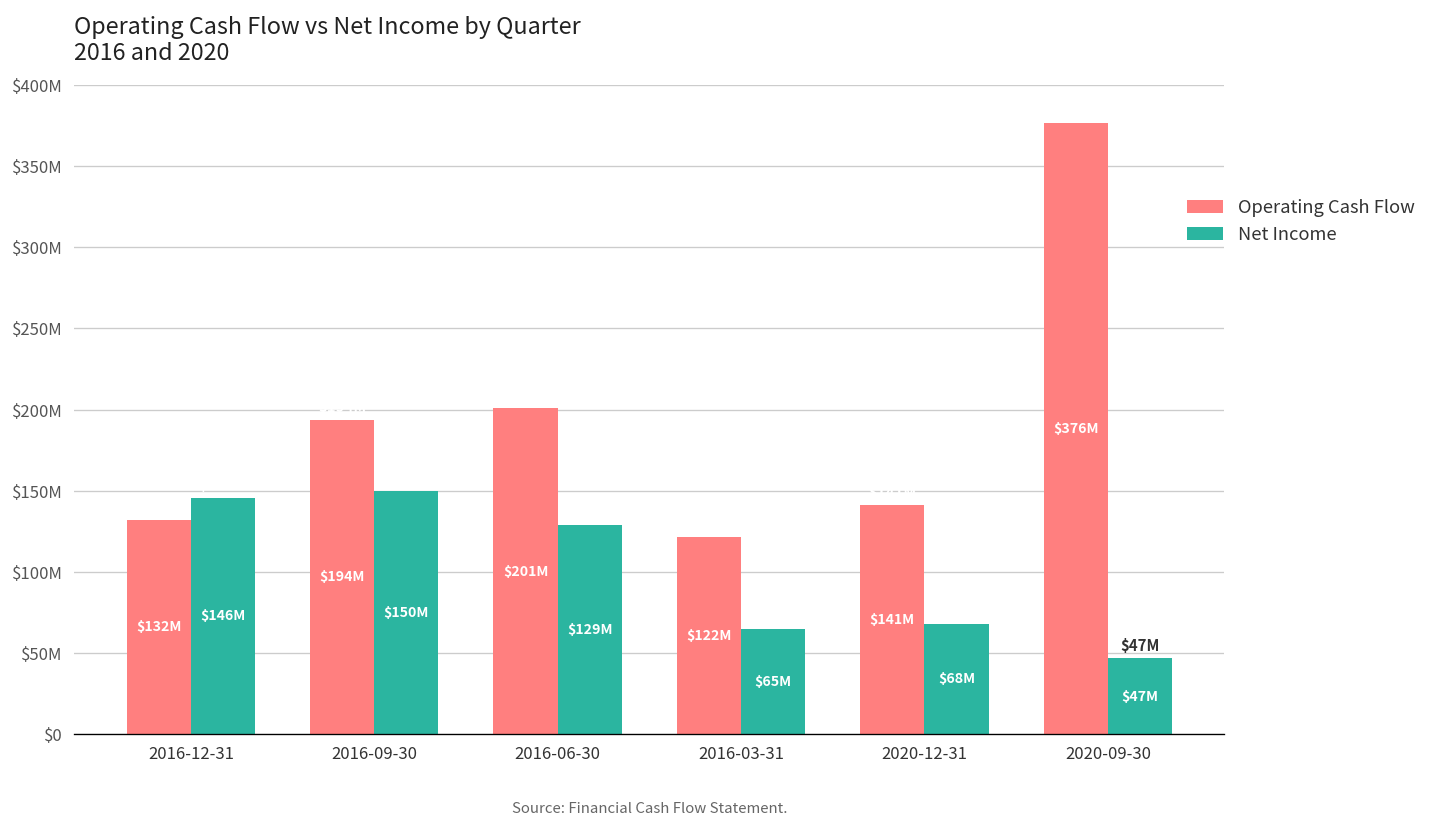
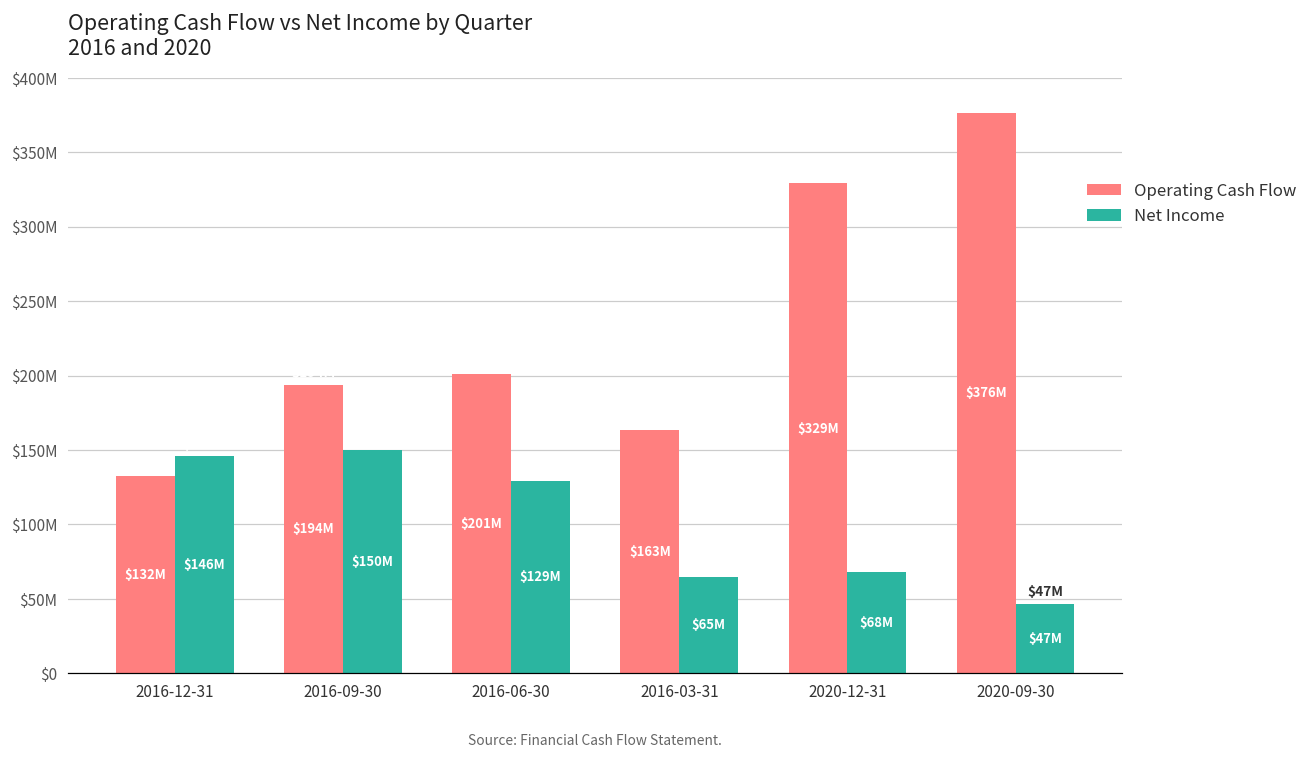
Operating Cash Flow, 2016-03-31: $122M -> $163M
Operating Cash Flow, 2020-12-31: $141M -> $329M
